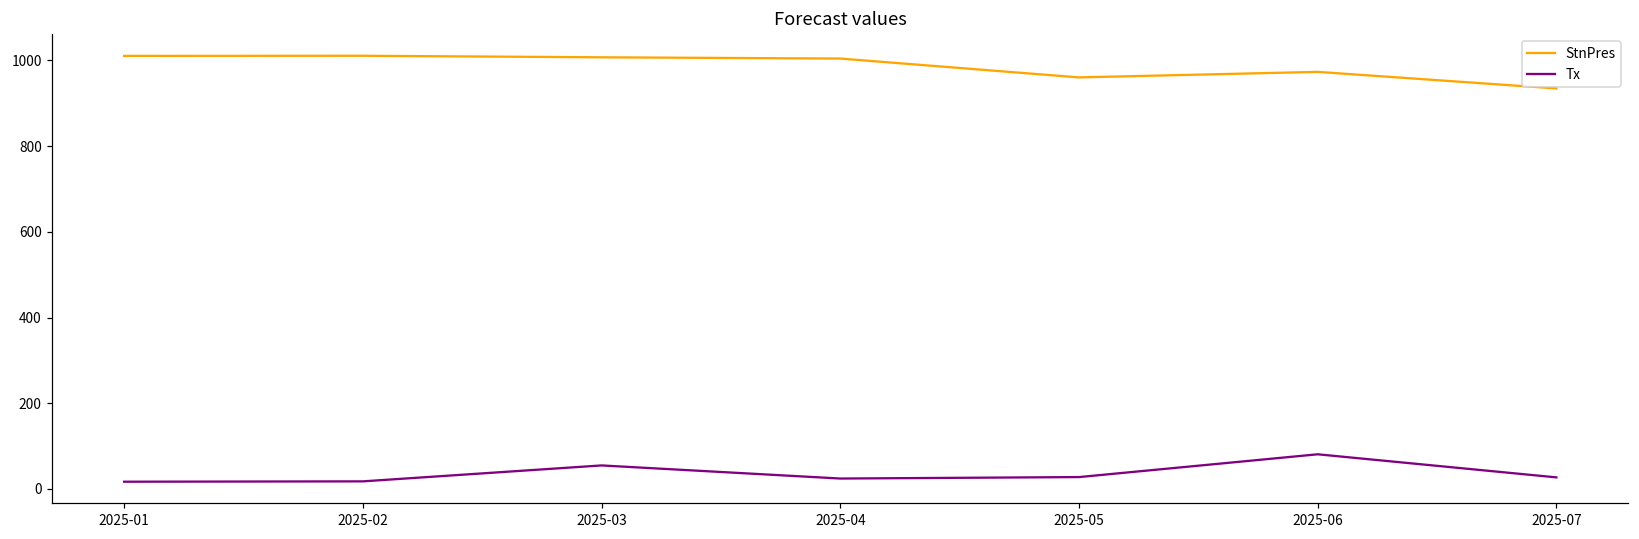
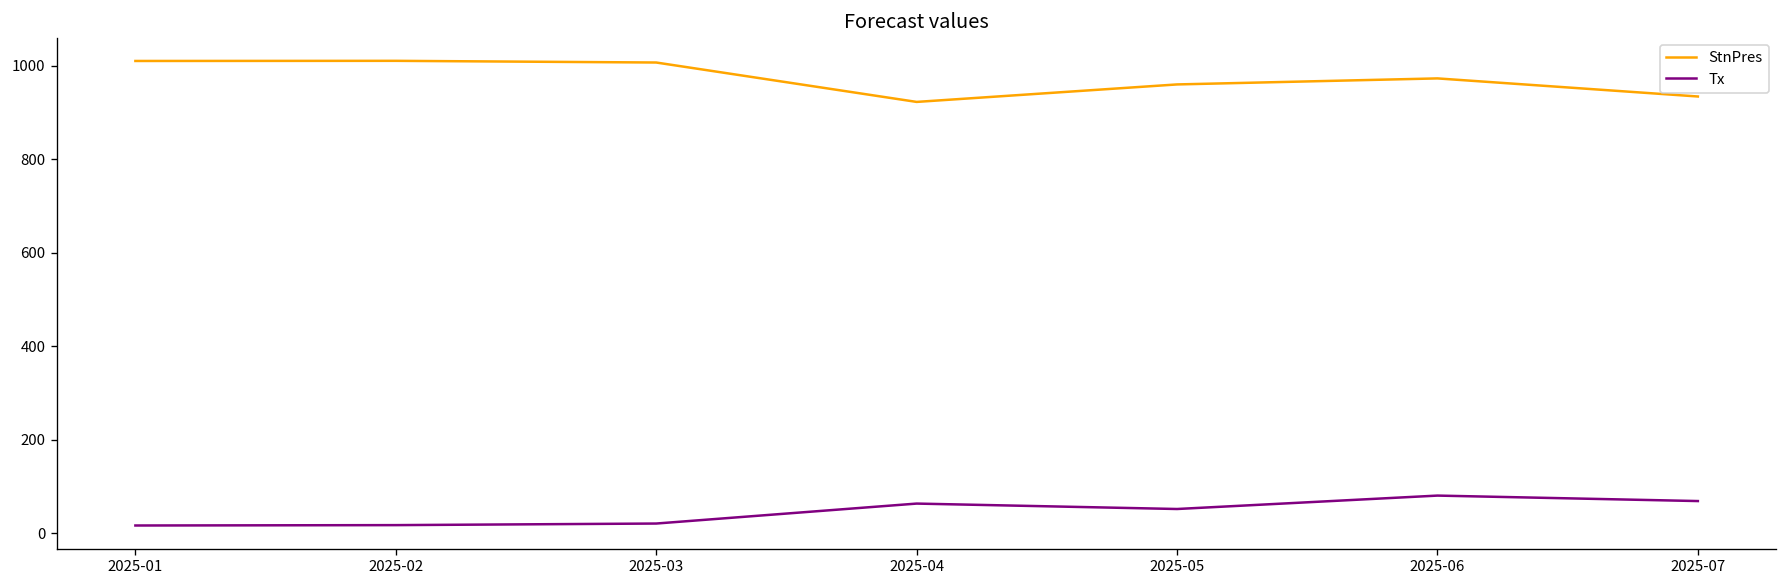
Tx, 2025-03: 50 -> 20
StnPres, 2025-04: 1000 -> 920
Tx, 2025-04: 20 -> 60
Tx, 2025-05: 30 -> 50
Tx, 2025-07: 30 -> 70
